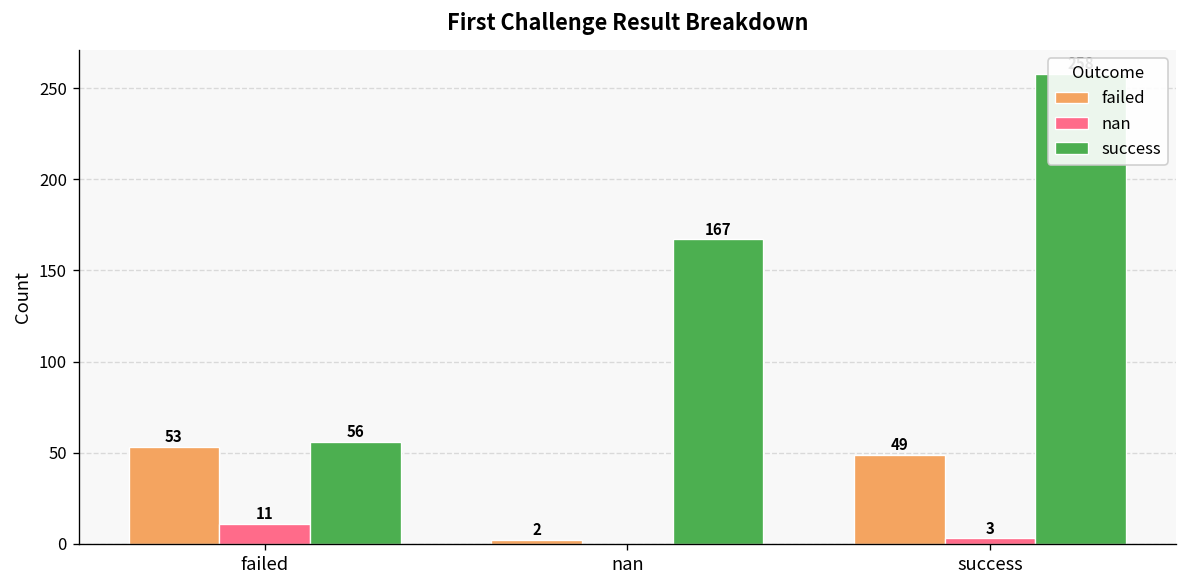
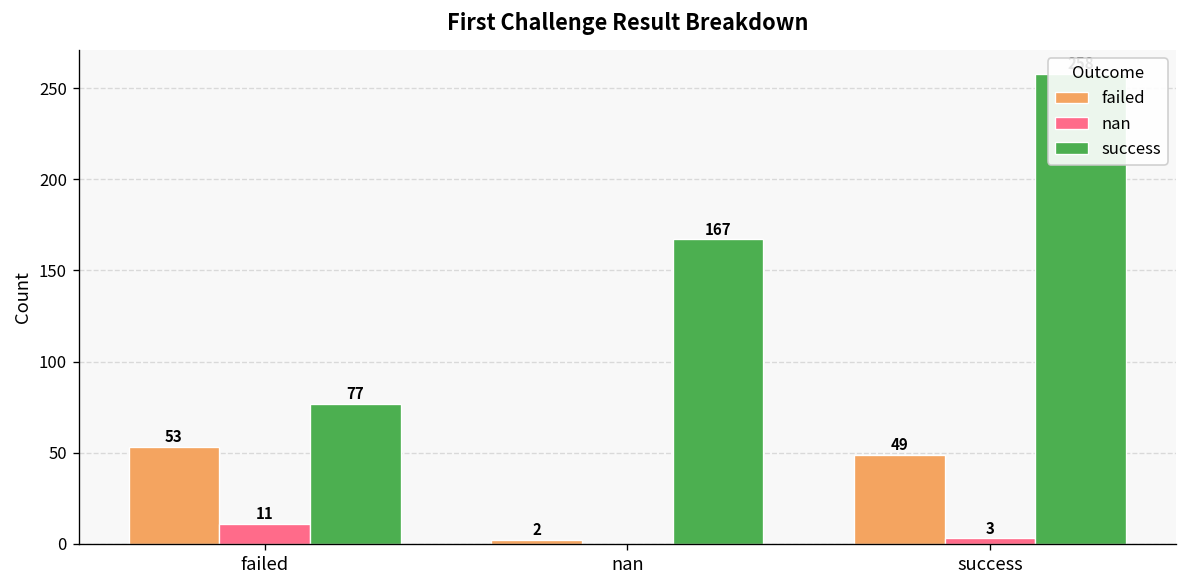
success, failed: 56 -> 77
